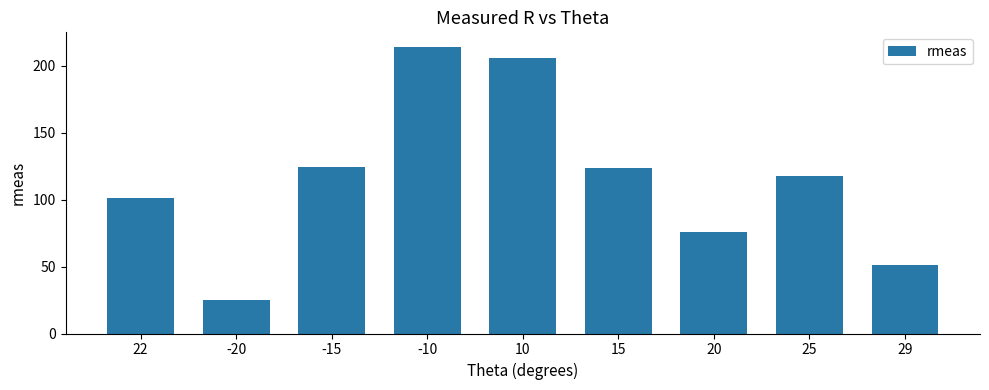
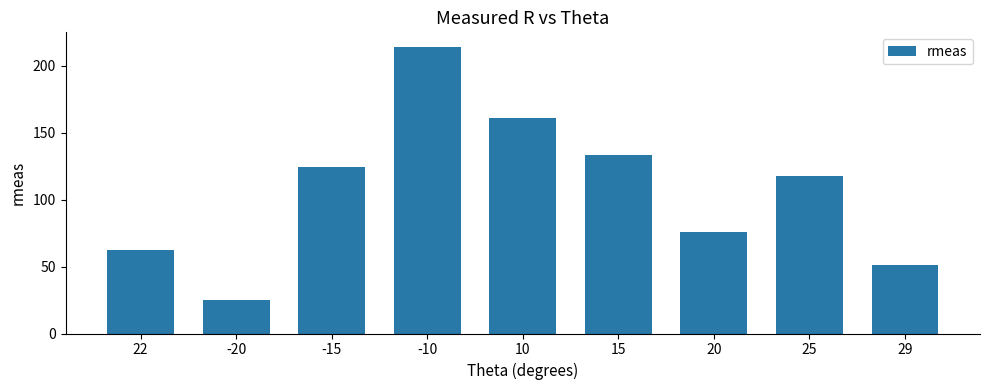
22: 101 -> 62
10: 206 -> 161
15: 123 -> 133
